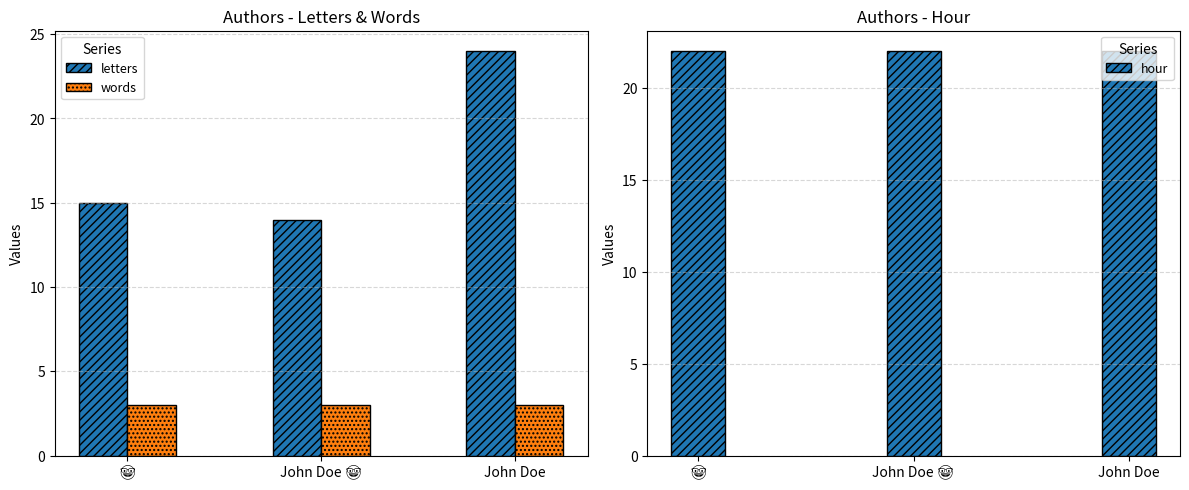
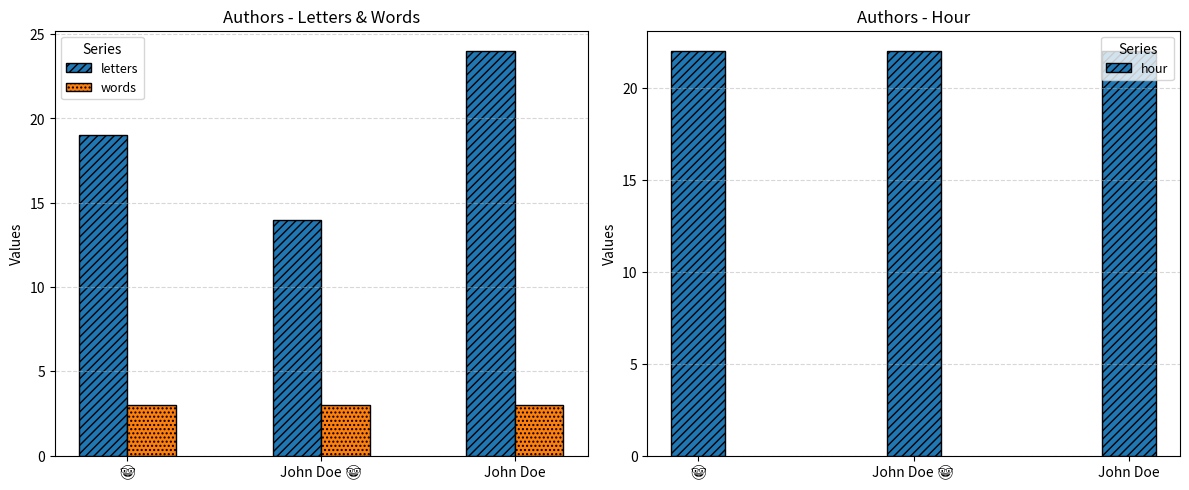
Authors - Letters & Words, letters, 🤓: 15 -> 19
